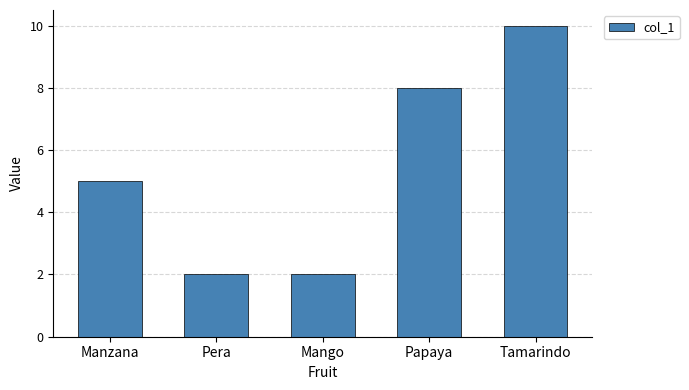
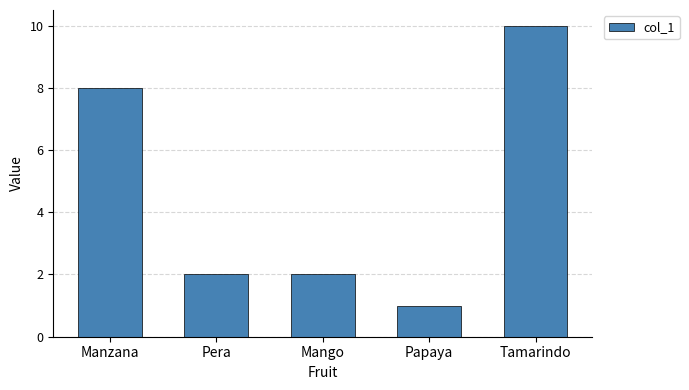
Manzana: 5 -> 8
Papaya: 8 -> 1
